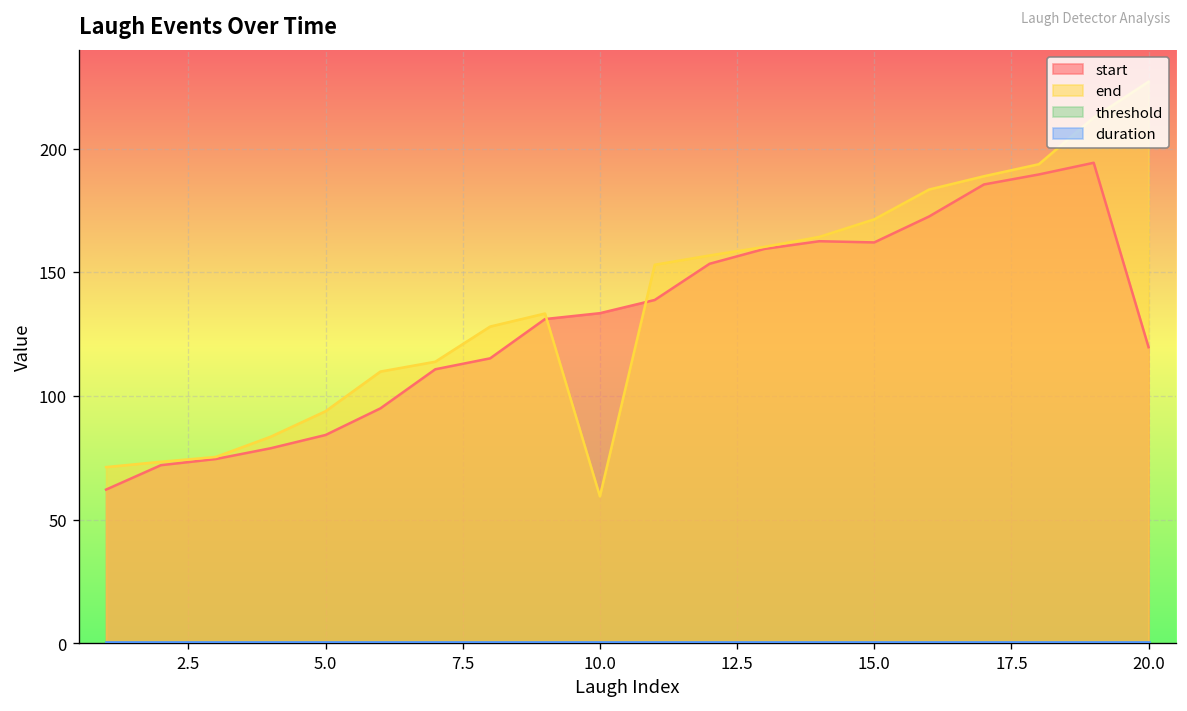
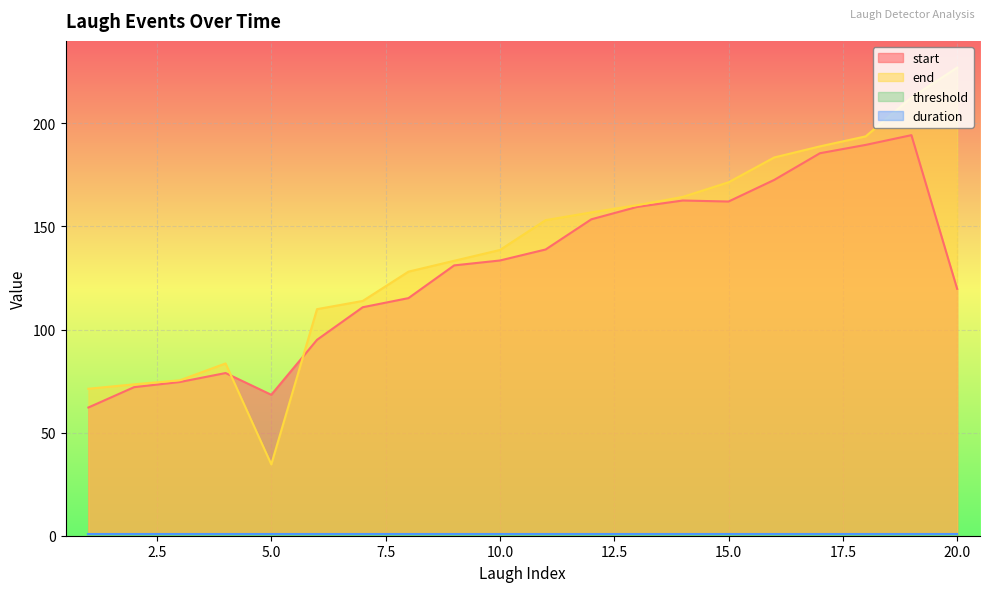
start, 5.0: 84 -> 68
end, 5.0: 94 -> 35
end, 10.0: 59 -> 139
